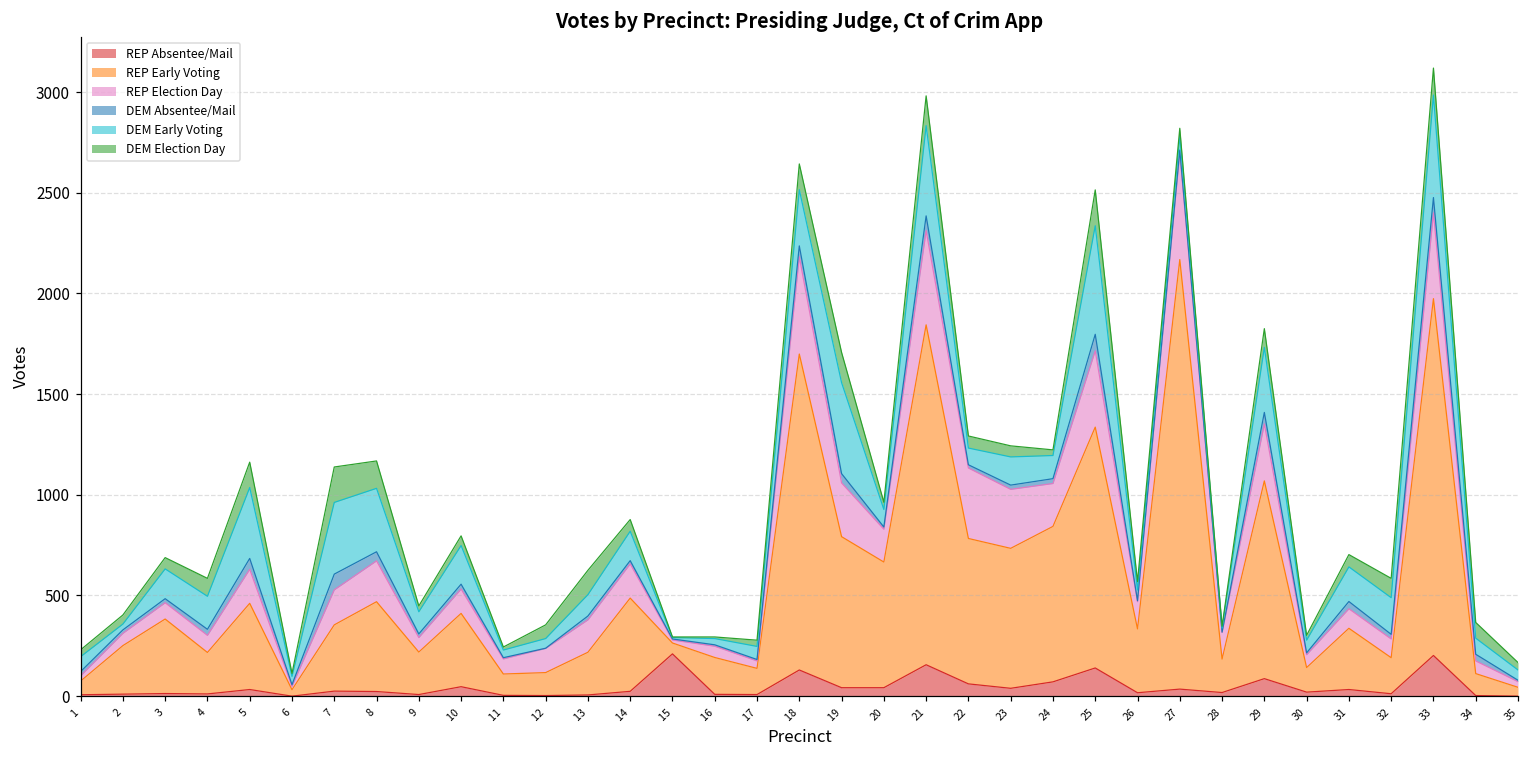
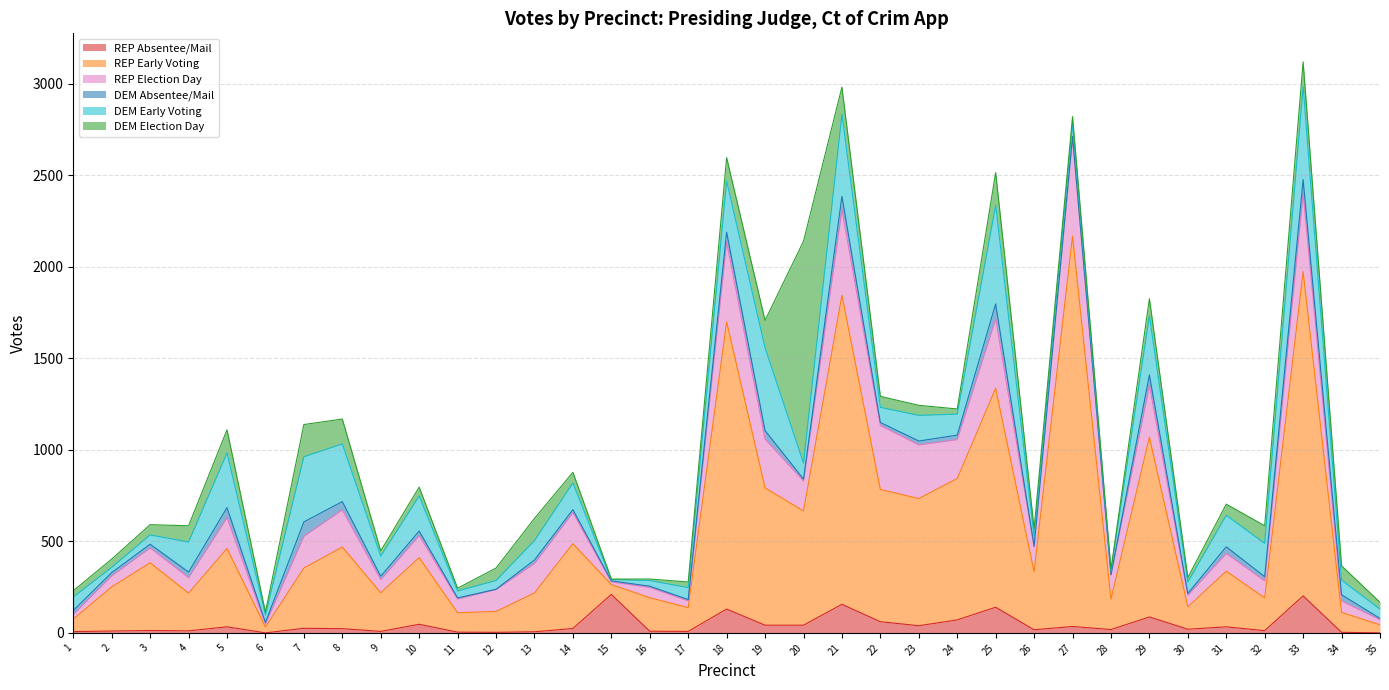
DEM Early Voting, 3: 150 -> 50
DEM Early Voting, 5: 350 -> 300
REP Election Day, 18: 480 -> 440
DEM Election Day, 20: 40 -> 1210
